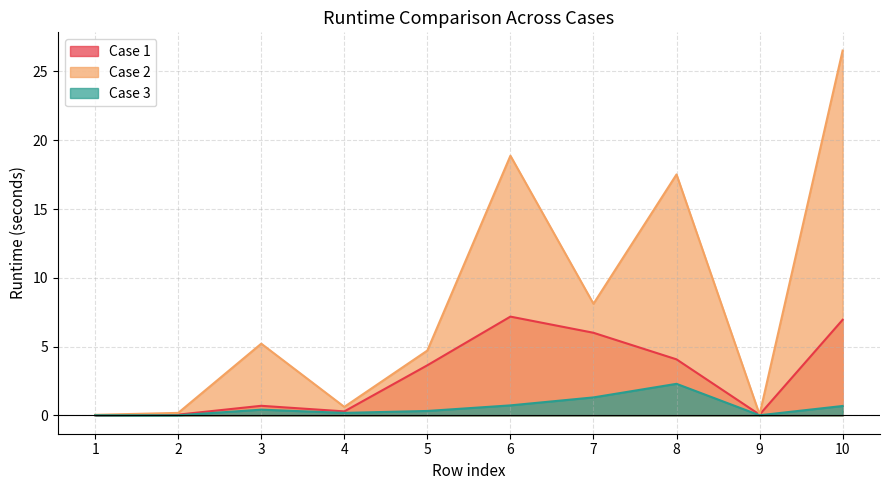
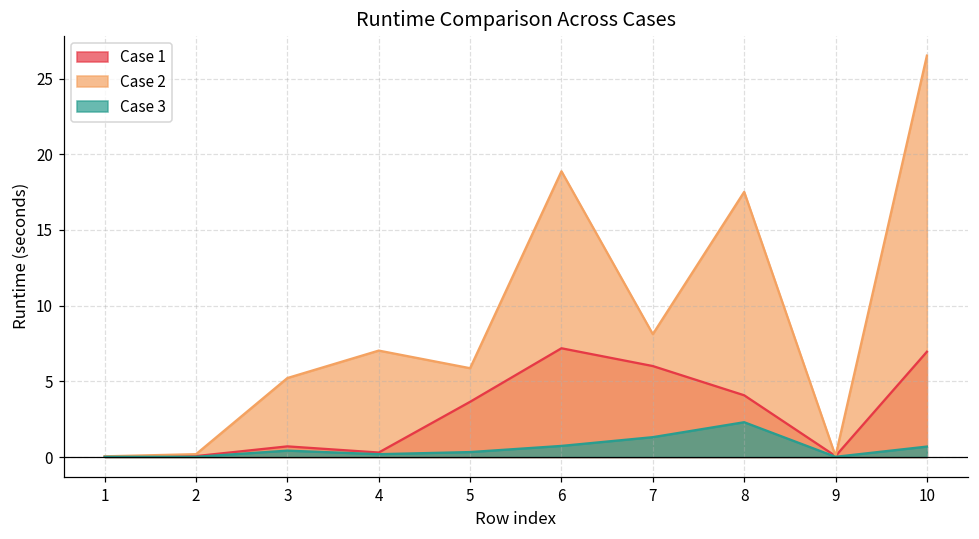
Case 2, 4: 0.6 -> 7.0
Case 2, 5: 4.7 -> 5.9
